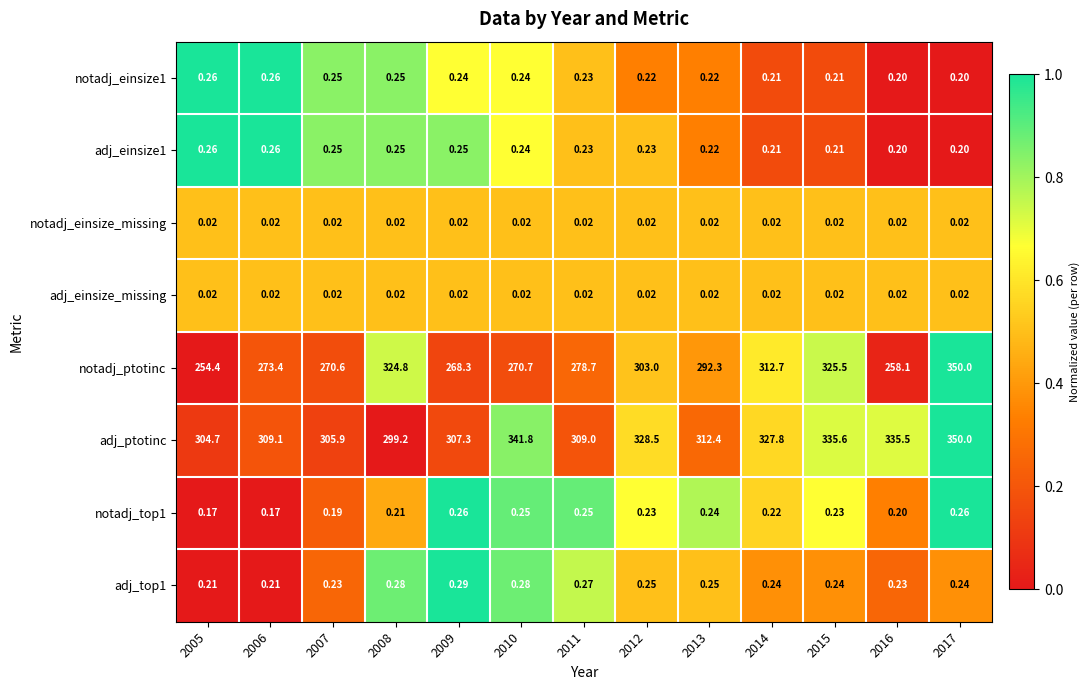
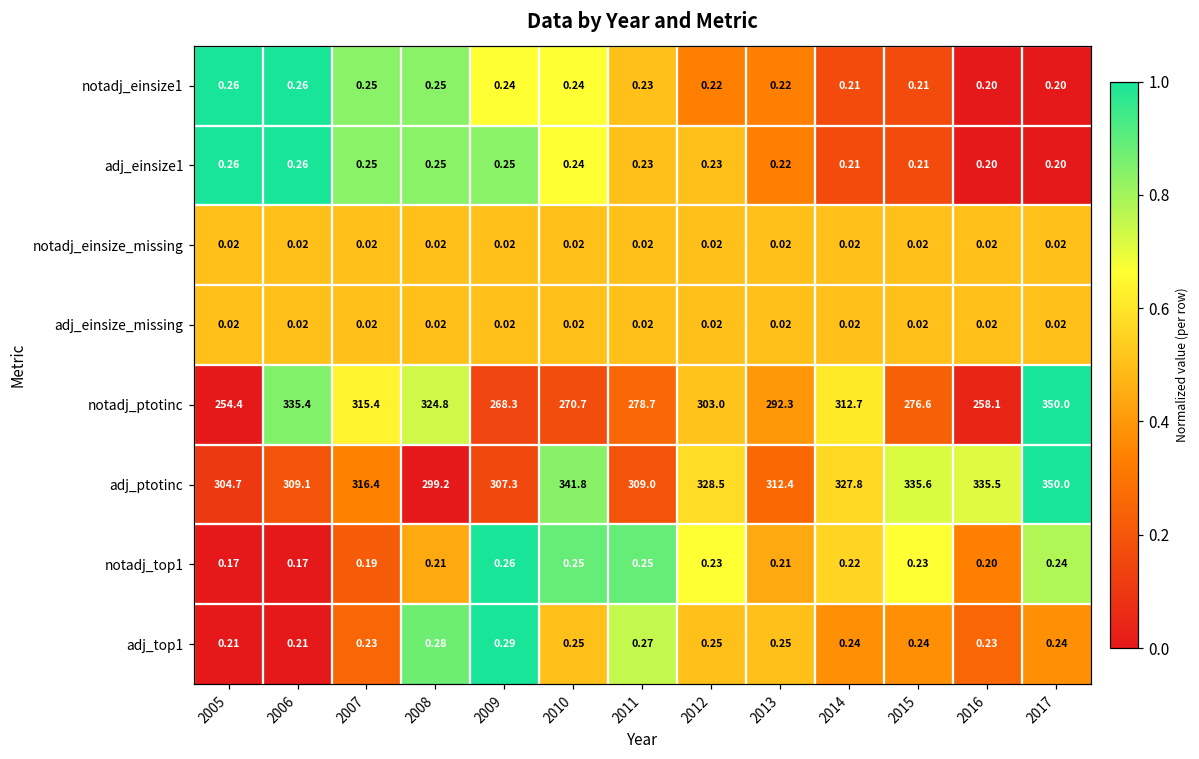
notadj_ptotinc, 2006: 273.4 -> 335.4
notadj_ptotinc, 2007: 270.6 -> 315.4
notadj_ptotinc, 2015: 325.5 -> 276.6
adj_ptotinc, 2007: 305.9 -> 316.4
notadj_top1, 2013: 0.24 -> 0.21
notadj_top1, 2017: 0.26 -> 0.24
adj_top1, 2010: 0.28 -> 0.25
